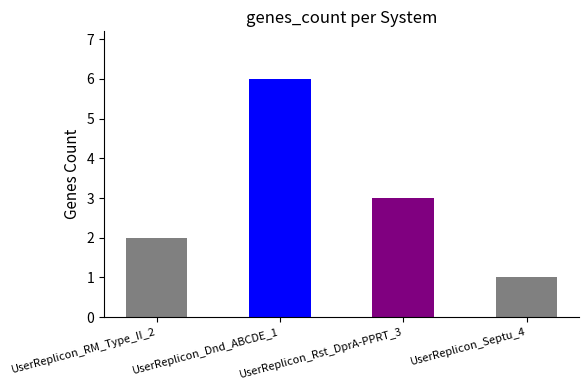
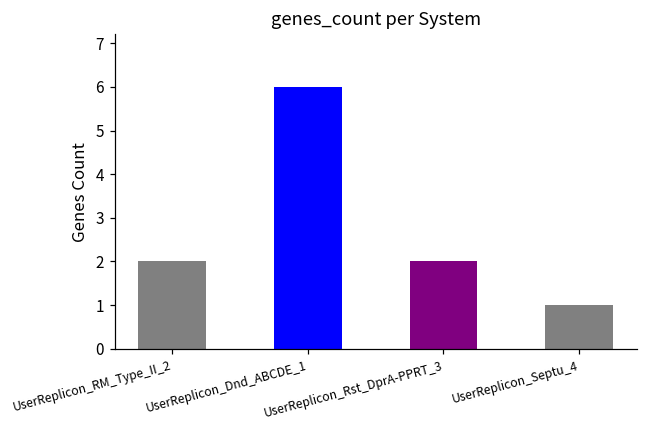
UserReplicon_Rst_DprA-PPRT_3: 3 -> 2
